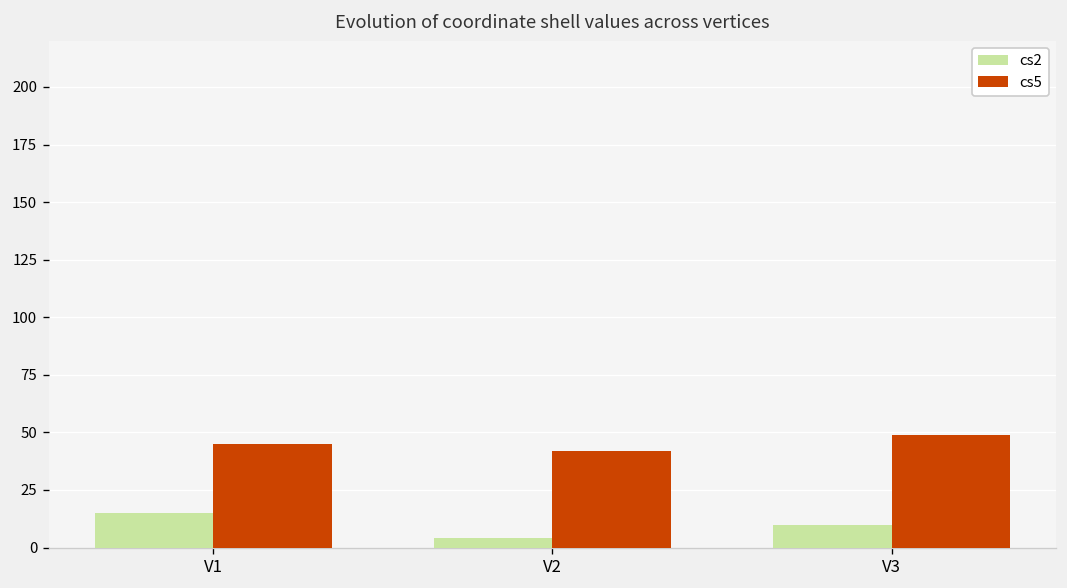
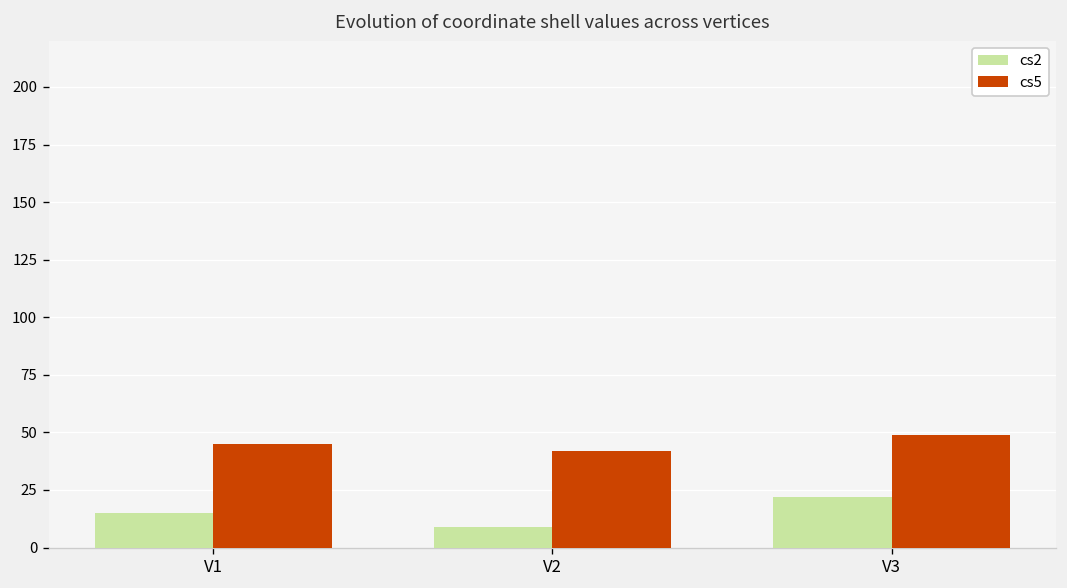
cs2, V2: 4 -> 9
cs2, V3: 10 -> 22
